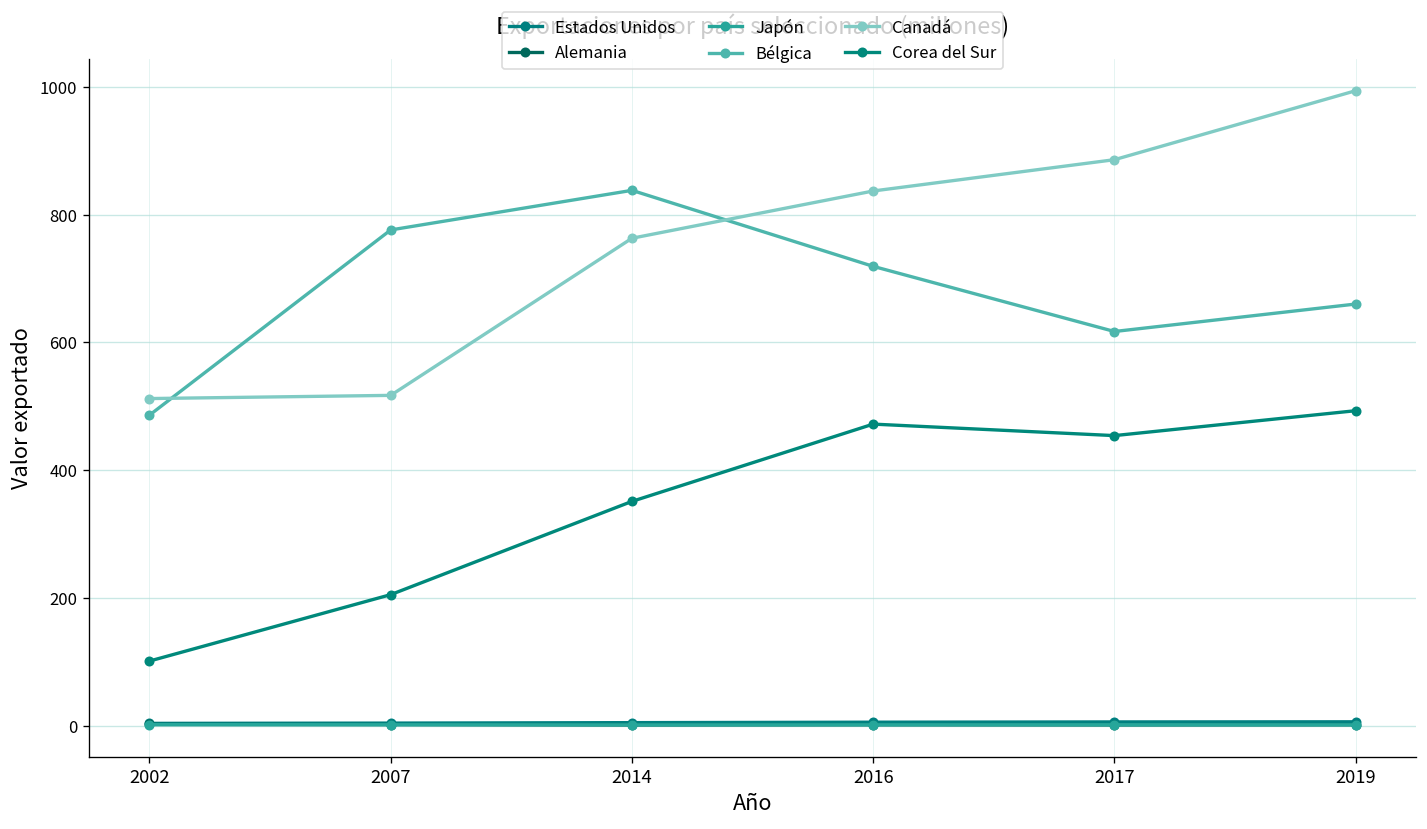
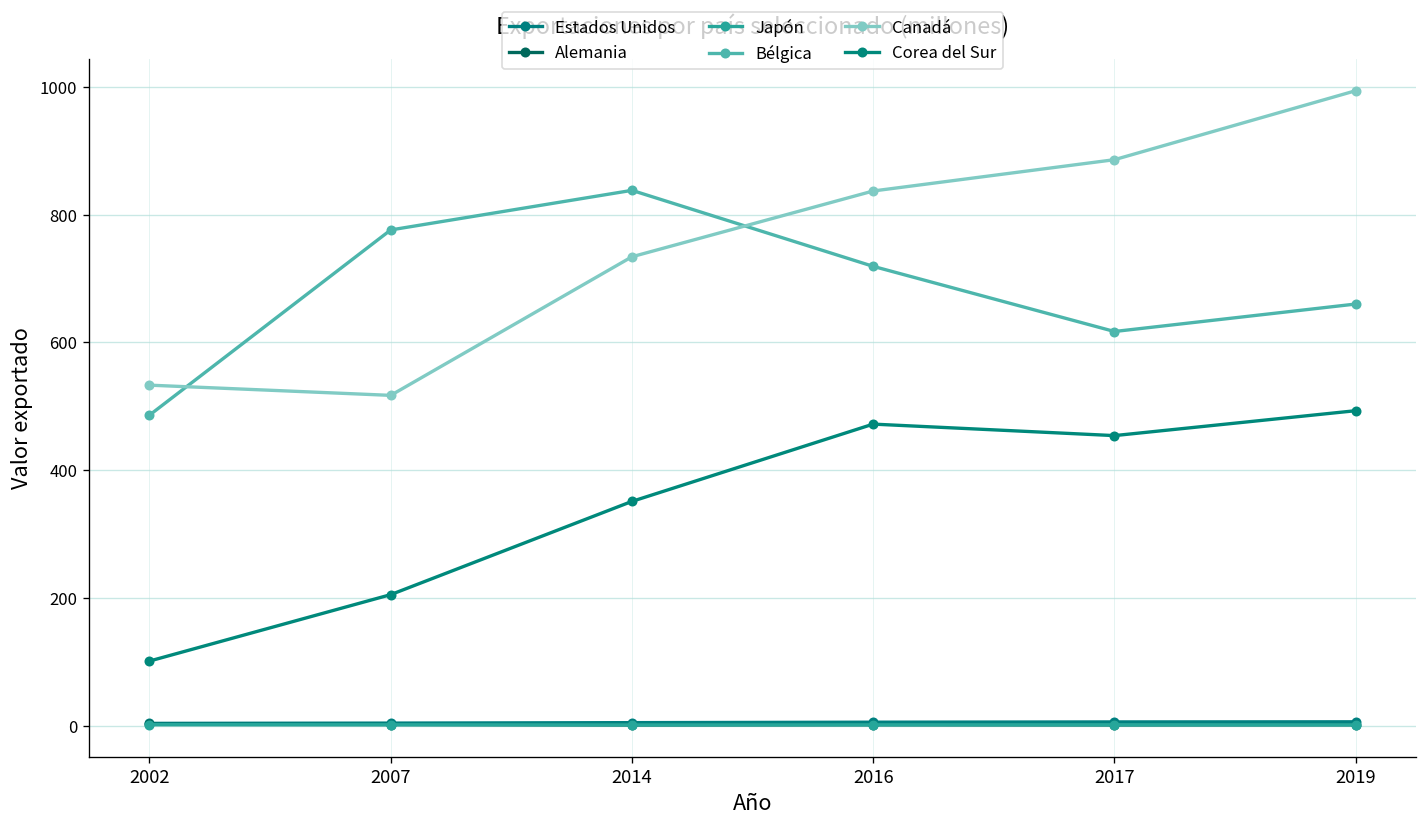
Canadá, 2002: 510 -> 530
Canadá, 2014: 760 -> 730
